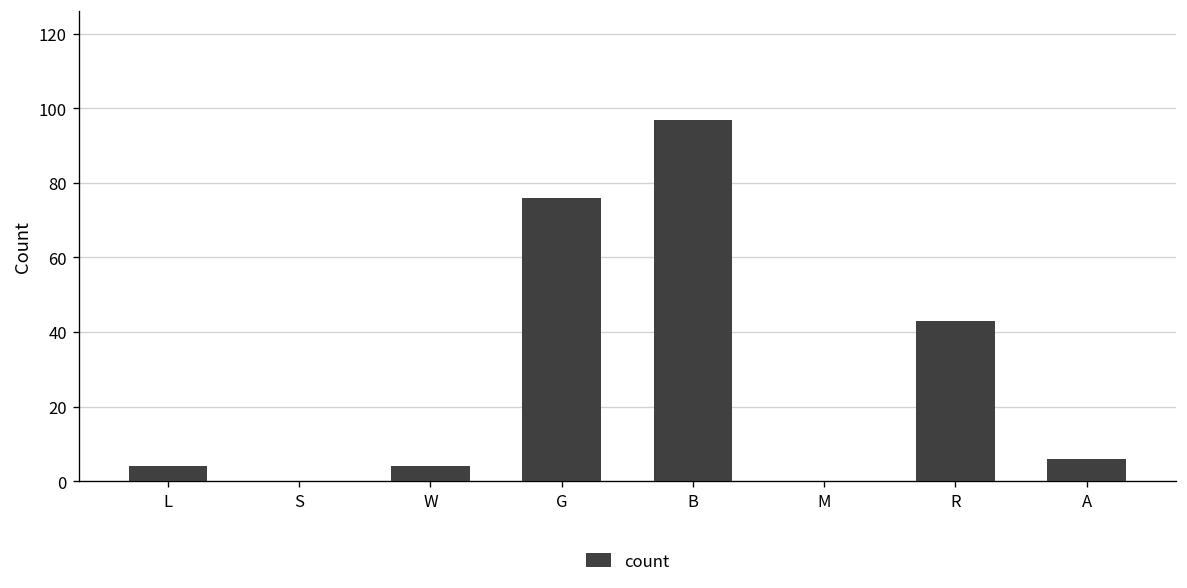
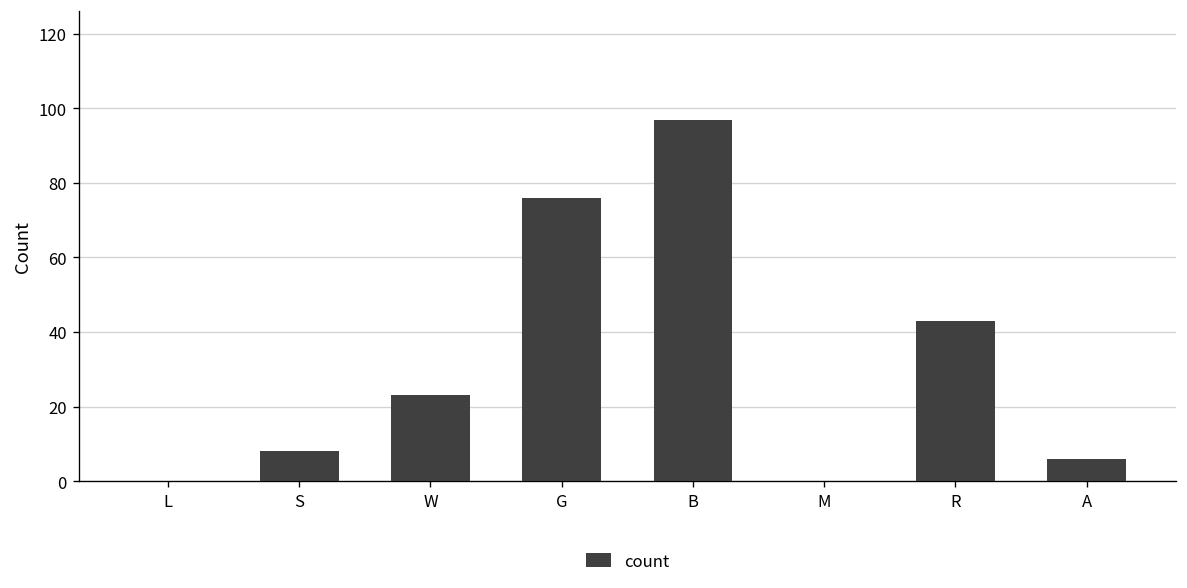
L: 4 -> 0
S: 0 -> 8
W: 4 -> 23
